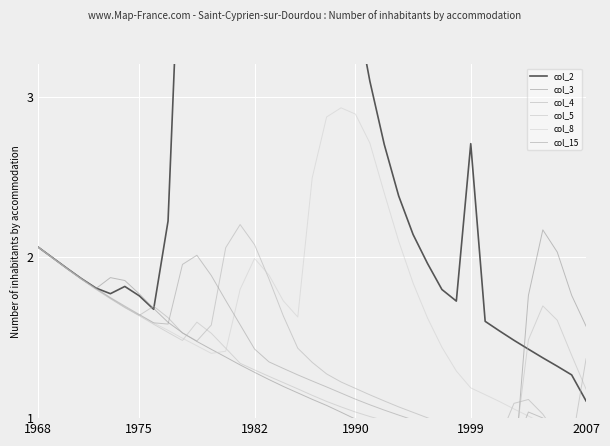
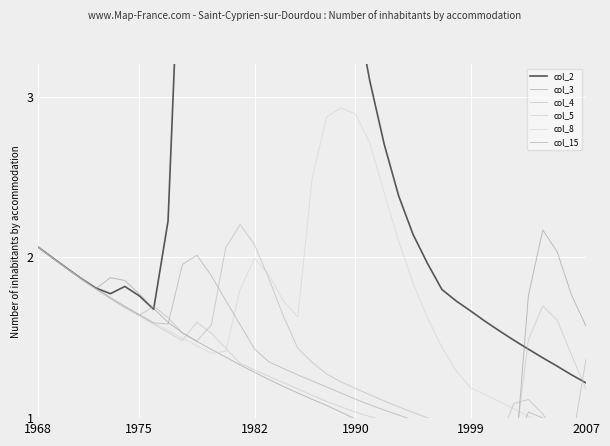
col_2, 1999: 2.71 -> 1.67
col_2, 2007: 1.11 -> 1.22
